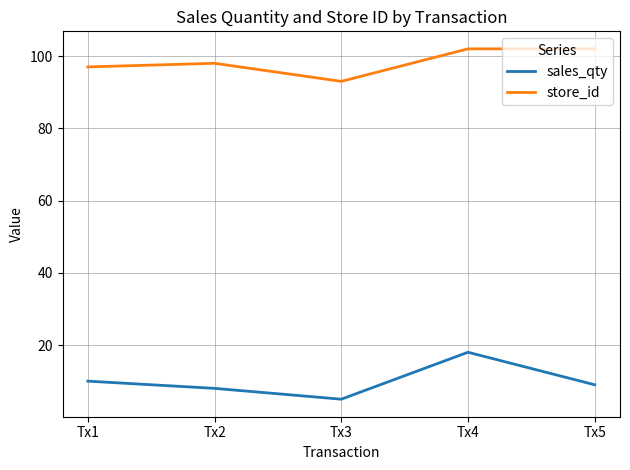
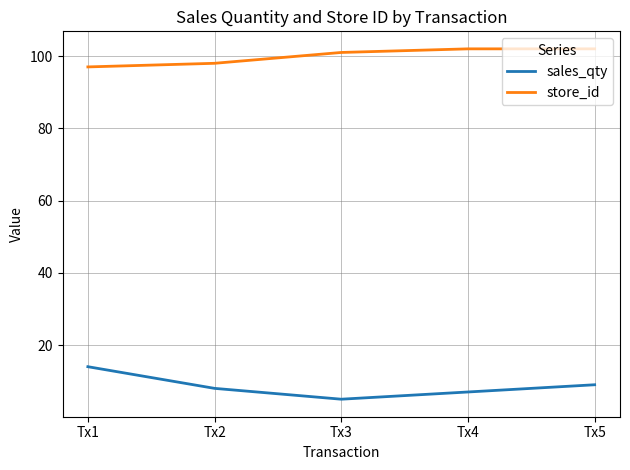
sales_qty, Tx1: 10 -> 14
store_id, Tx3: 93 -> 101
sales_qty, Tx4: 18 -> 7
